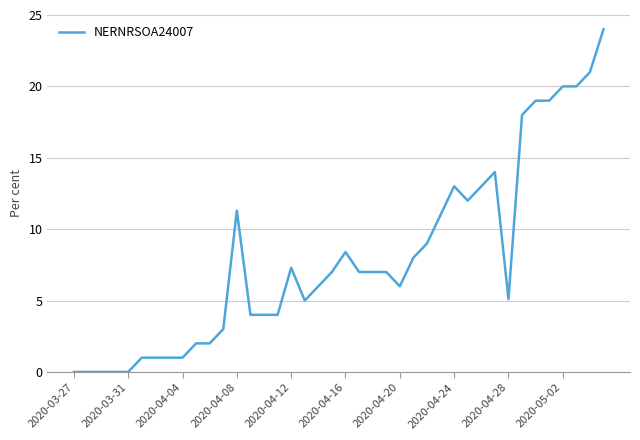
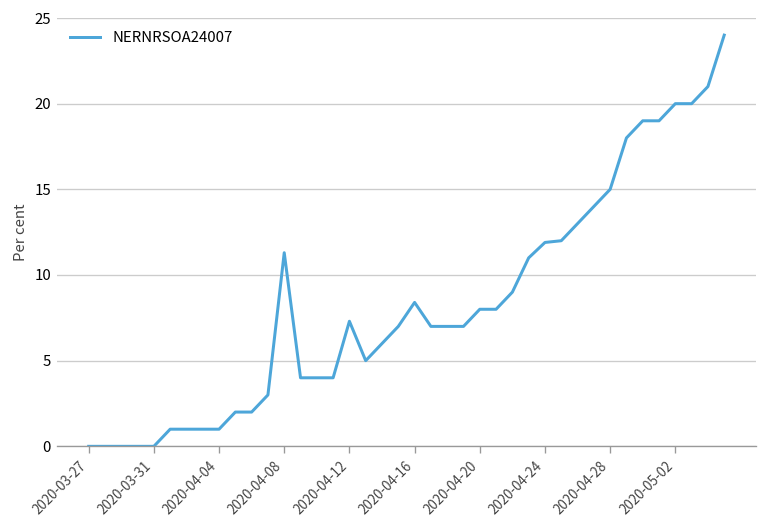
2020-04-20: 6 -> 8
2020-04-24: 13.0 -> 11.9
2020-04-28: 5.1 -> 15.0
